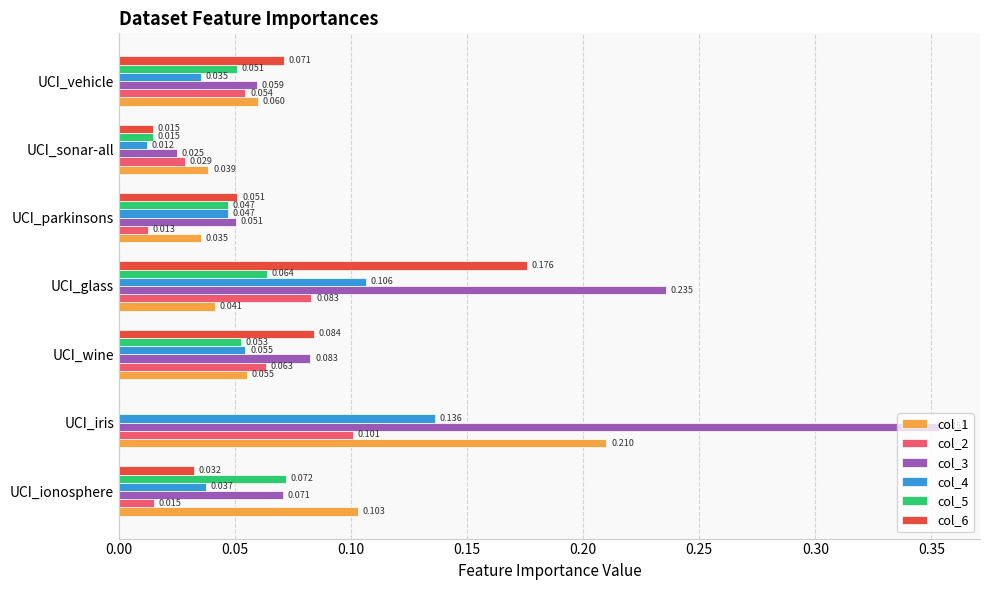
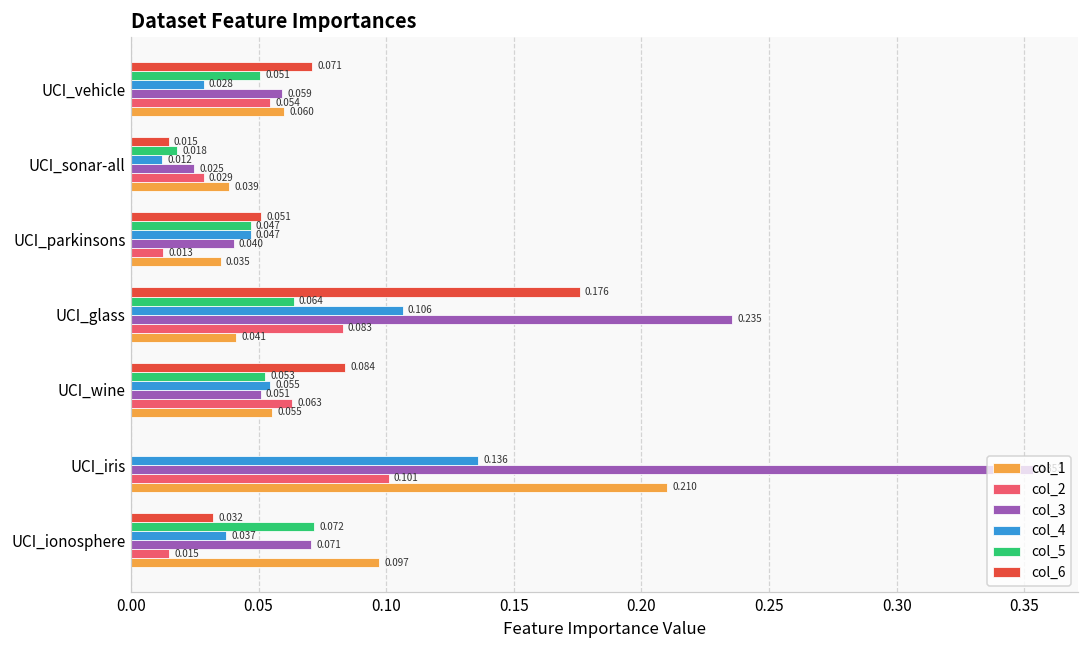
col_4, UCI_vehicle: 0.035 -> 0.028
col_5, UCI_sonar-all: 0.015 -> 0.018
col_3, UCI_parkinsons: 0.051 -> 0.040
col_3, UCI_wine: 0.083 -> 0.051
col_1, UCI_ionosphere: 0.103 -> 0.097
